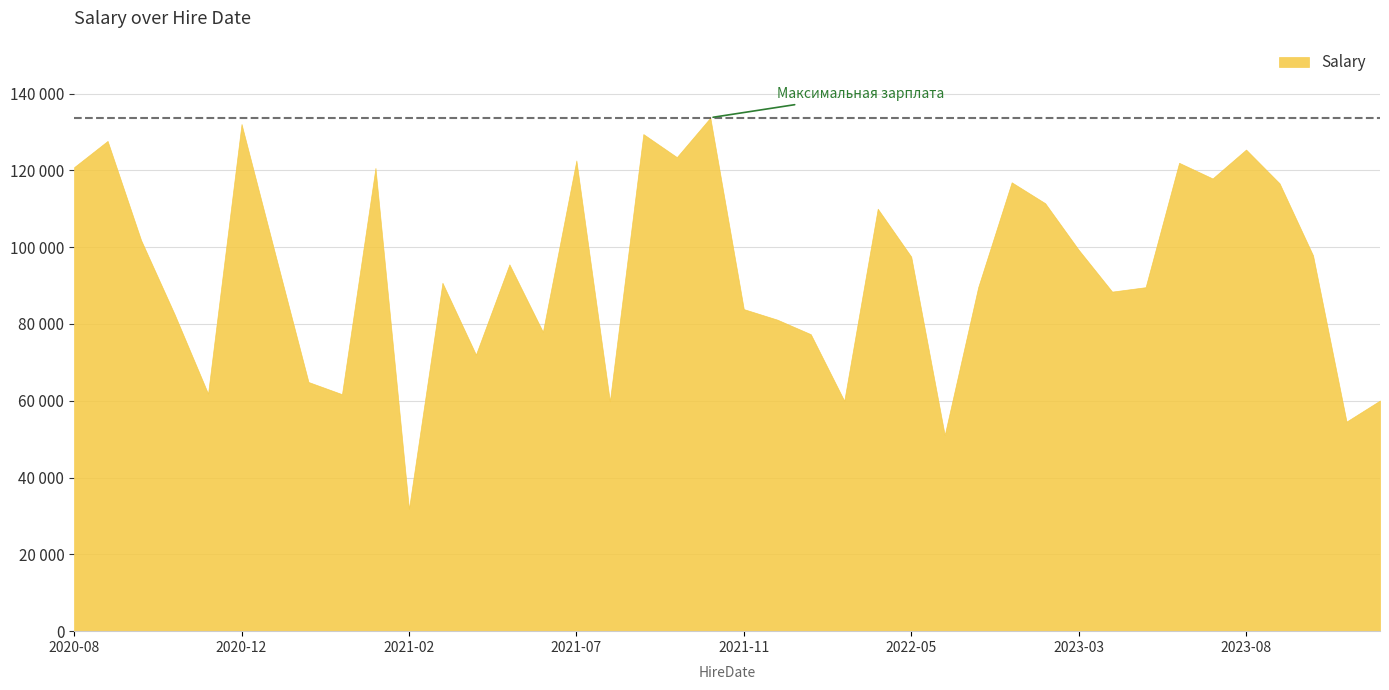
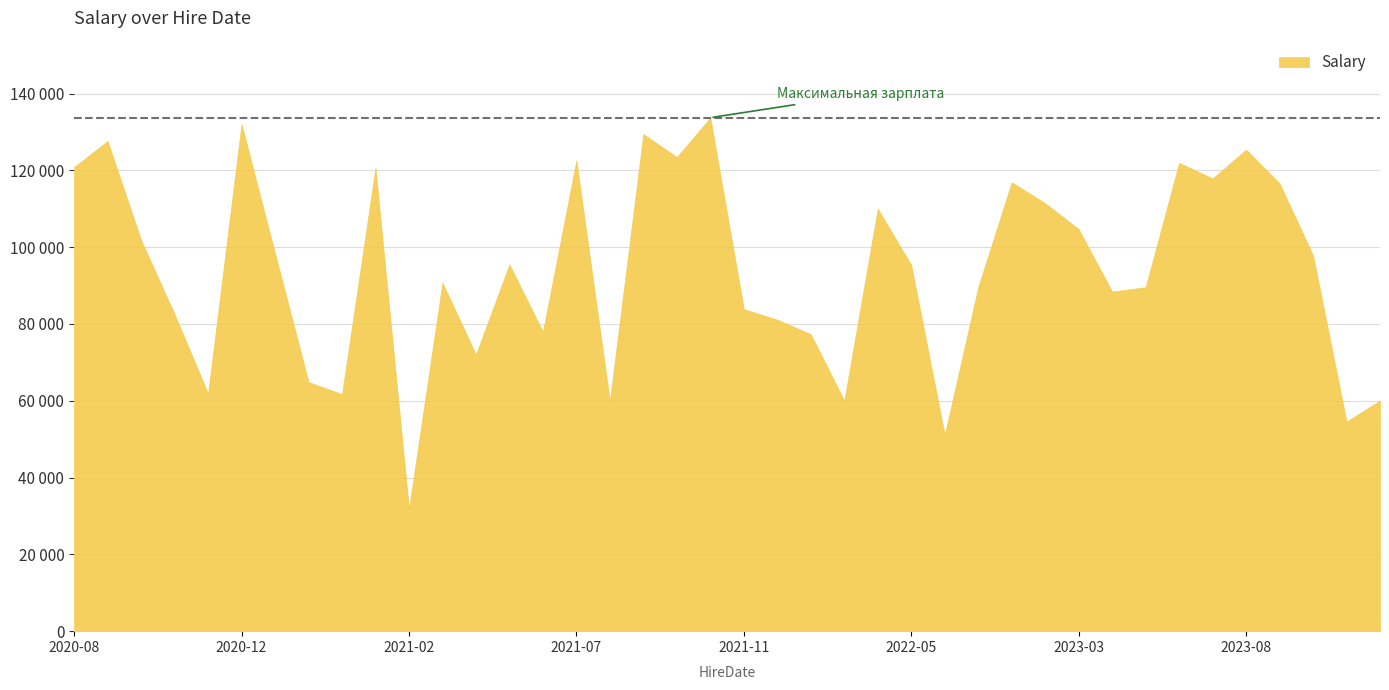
2022-05: 98000 -> 95000
2023-03: 99000 -> 105000
